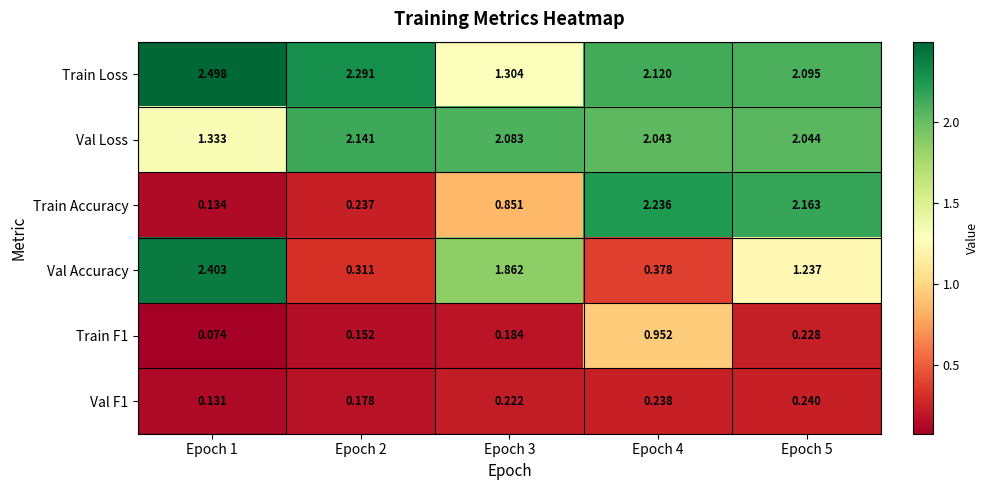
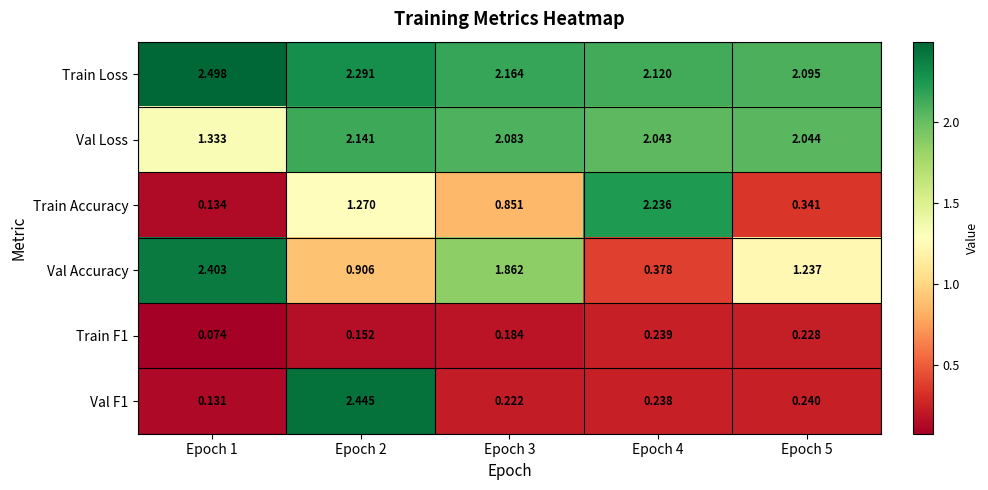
Train Loss, Epoch 3: 1.304 -> 2.164
Train Accuracy, Epoch 2: 0.237 -> 1.270
Train Accuracy, Epoch 5: 2.163 -> 0.341
Val Accuracy, Epoch 2: 0.311 -> 0.906
Train F1, Epoch 4: 0.952 -> 0.239
Val F1, Epoch 2: 0.178 -> 2.445
